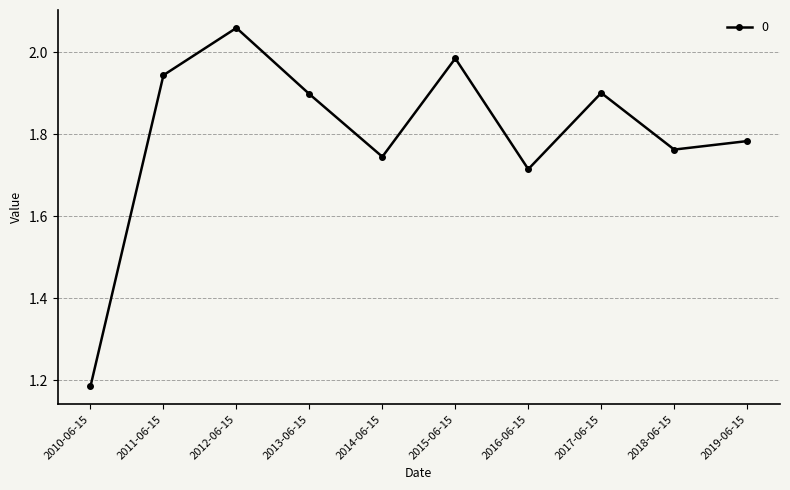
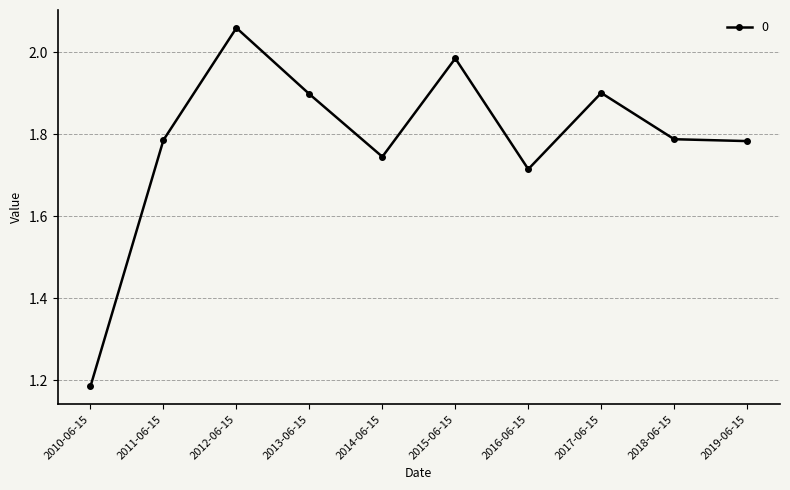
2011-06-15: 1.94 -> 1.79
2018-06-15: 1.76 -> 1.79
